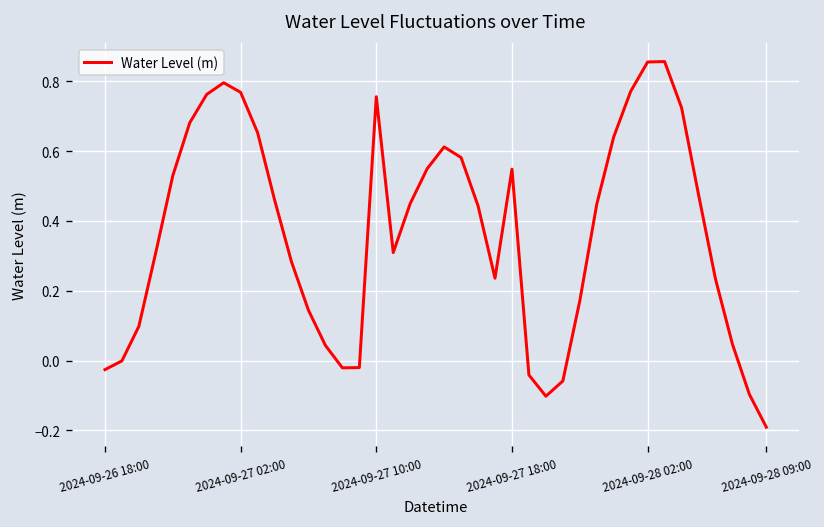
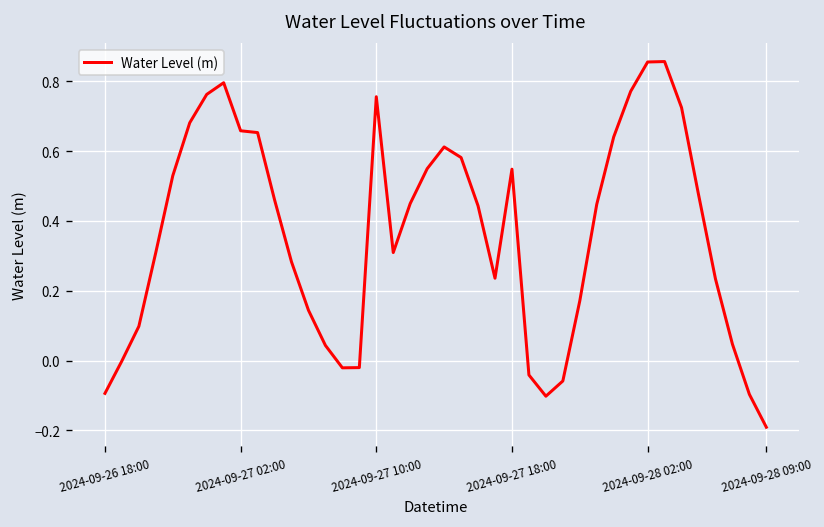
2024-09-26 18:00: -0.03 -> -0.09
2024-09-27 02:00: 0.77 -> 0.66
